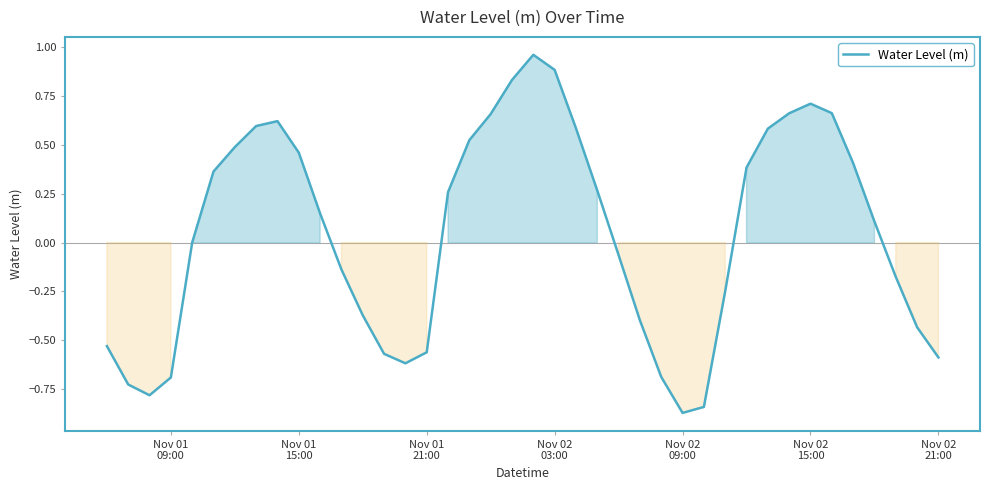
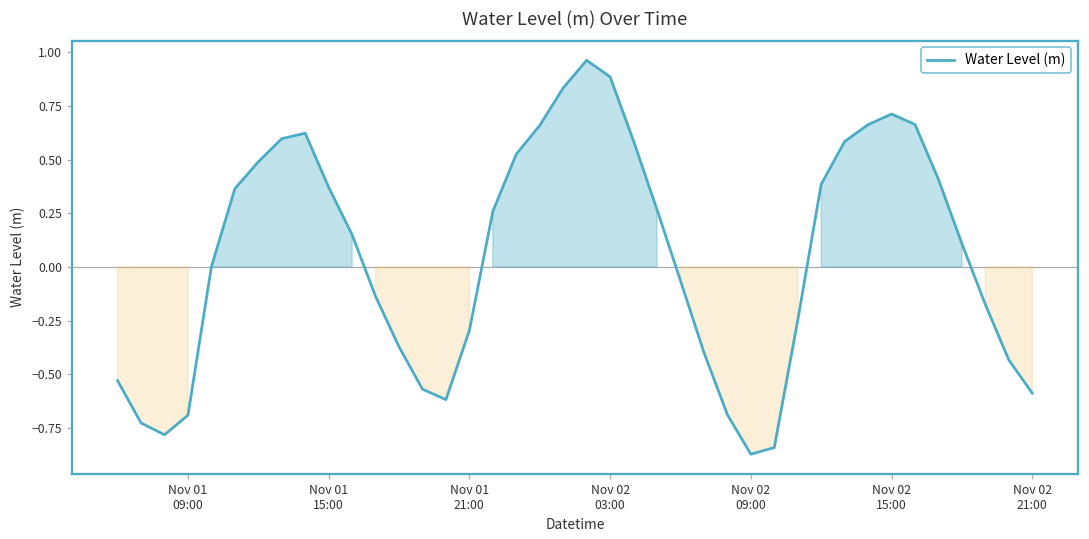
Nov 01 15:00: 0.46 -> 0.37
Nov 01 21:00: -0.56 -> -0.30
